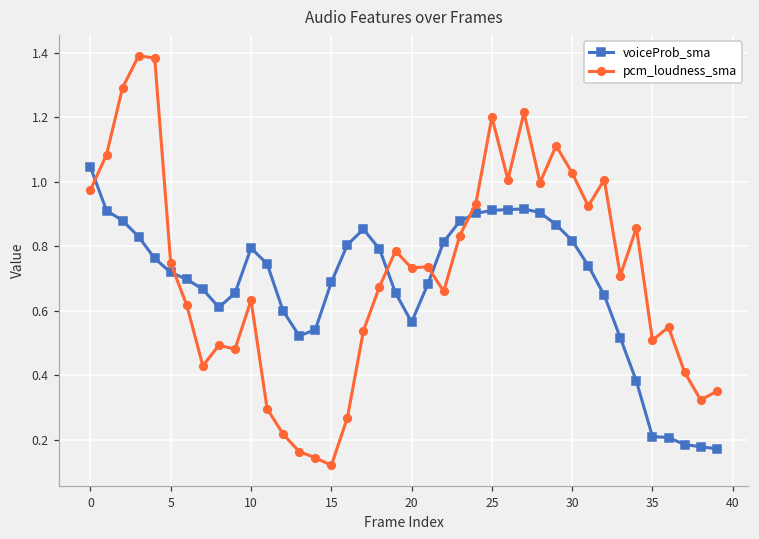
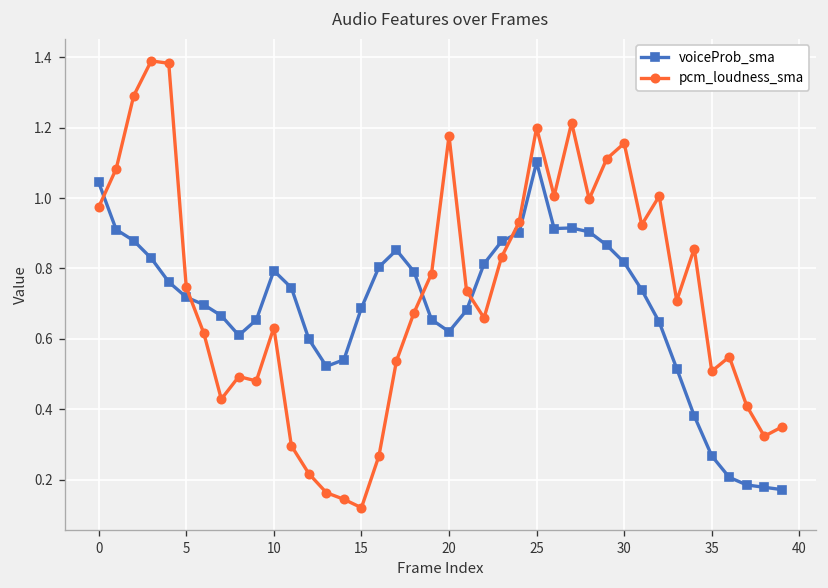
voiceProb_sma, 20: 0.56 -> 0.62
pcm_loudness_sma, 20: 0.73 -> 1.18
voiceProb_sma, 25: 0.91 -> 1.10
pcm_loudness_sma, 30: 1.03 -> 1.16
voiceProb_sma, 35: 0.21 -> 0.27
